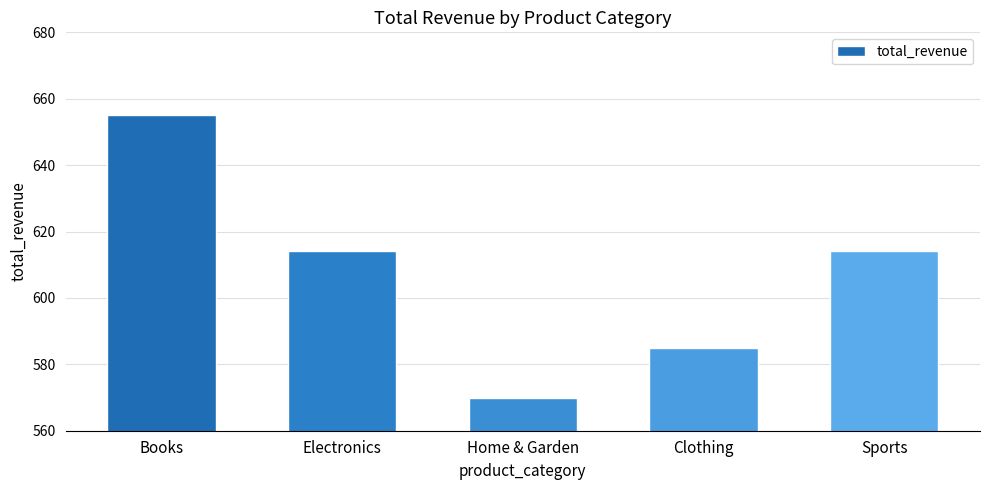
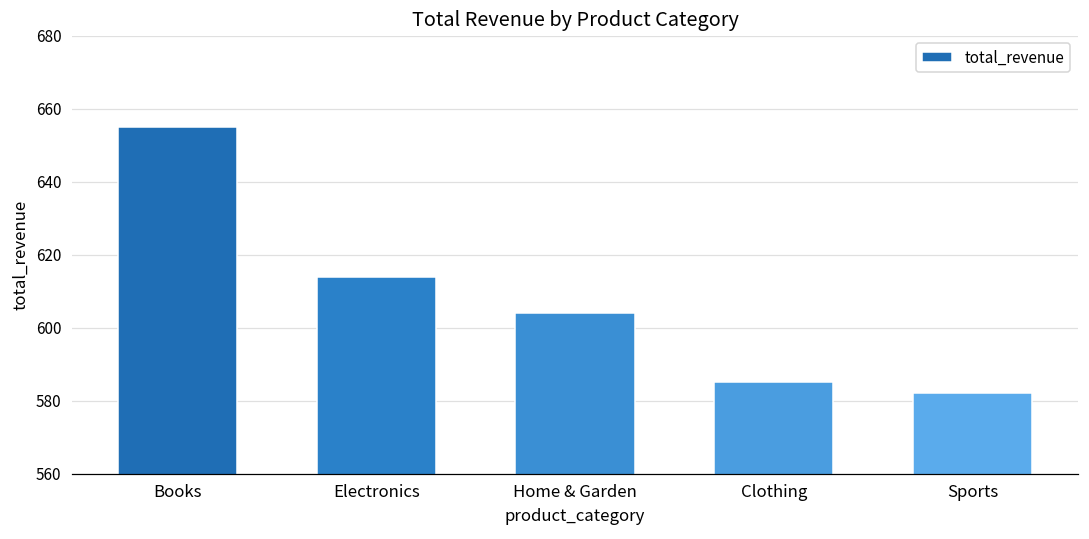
Home & Garden: 570 -> 604
Sports: 614 -> 582
